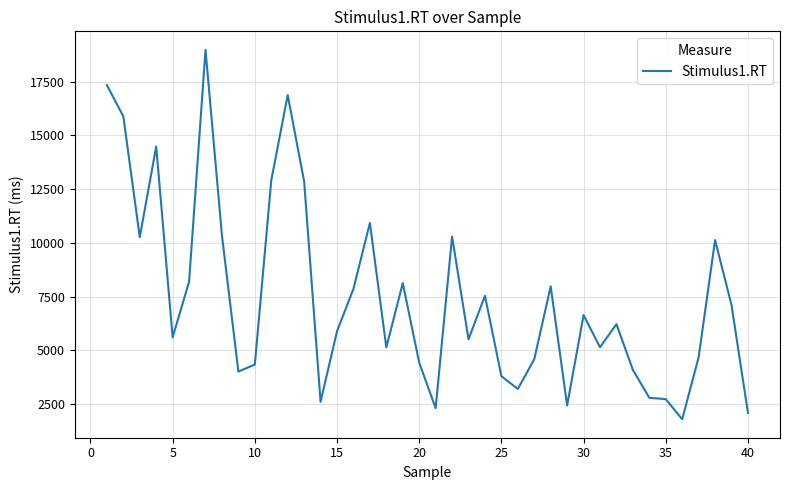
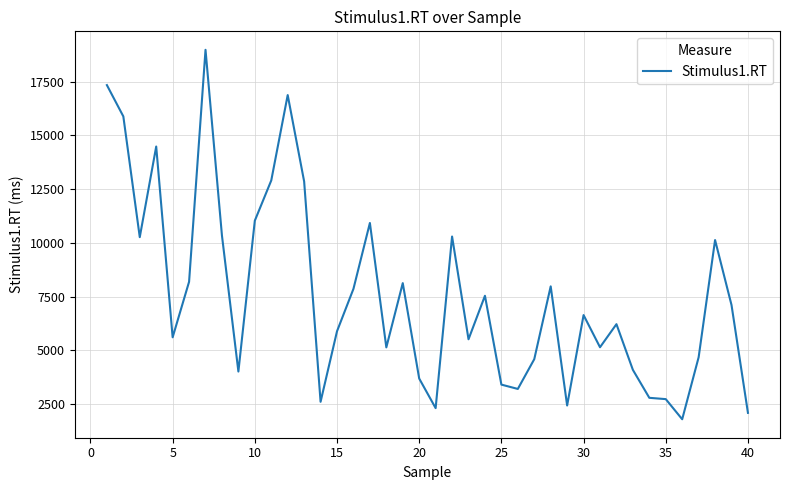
10: 4300 -> 11000
20: 4400 -> 3700
25: 3800 -> 3400
